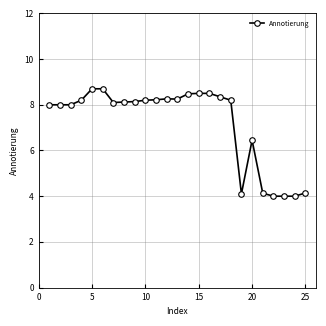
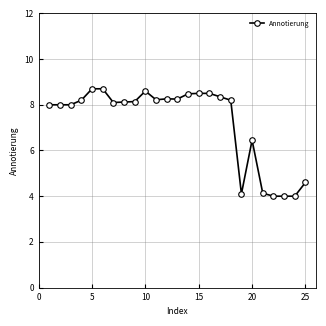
10: 8.2 -> 8.6
25: 4.1 -> 4.6
